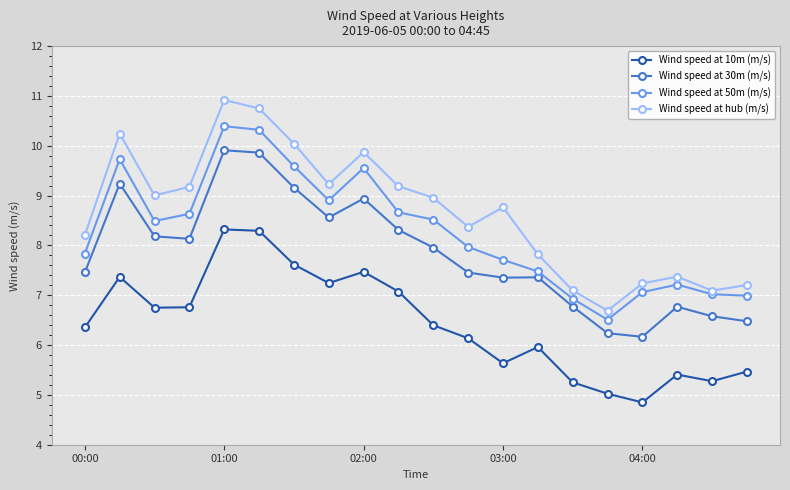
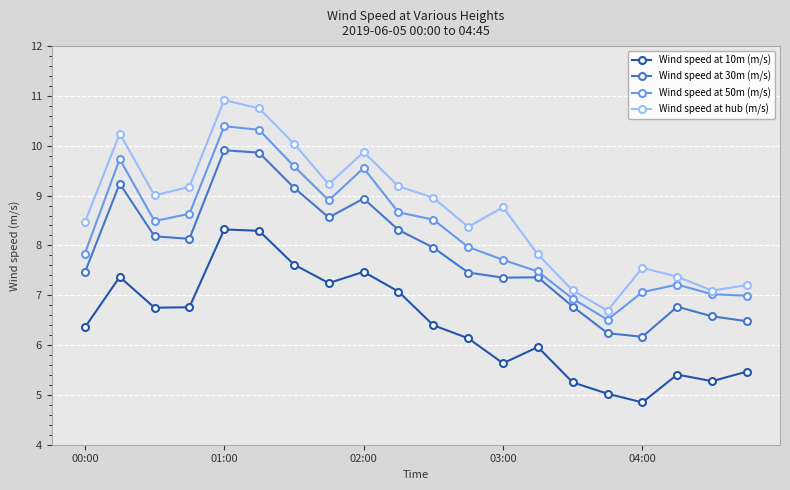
Wind speed at hub (m/s), 00:00: 8.2 -> 8.5
Wind speed at hub (m/s), 04:00: 7.2 -> 7.6
